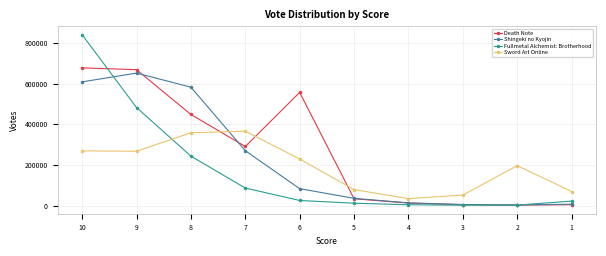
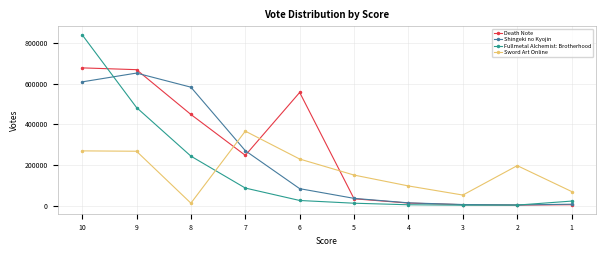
Sword Art Online, 8: 360000 -> 10000
Death Note, 7: 290000 -> 250000
Sword Art Online, 5: 80000 -> 150000
Sword Art Online, 4: 30000 -> 100000
